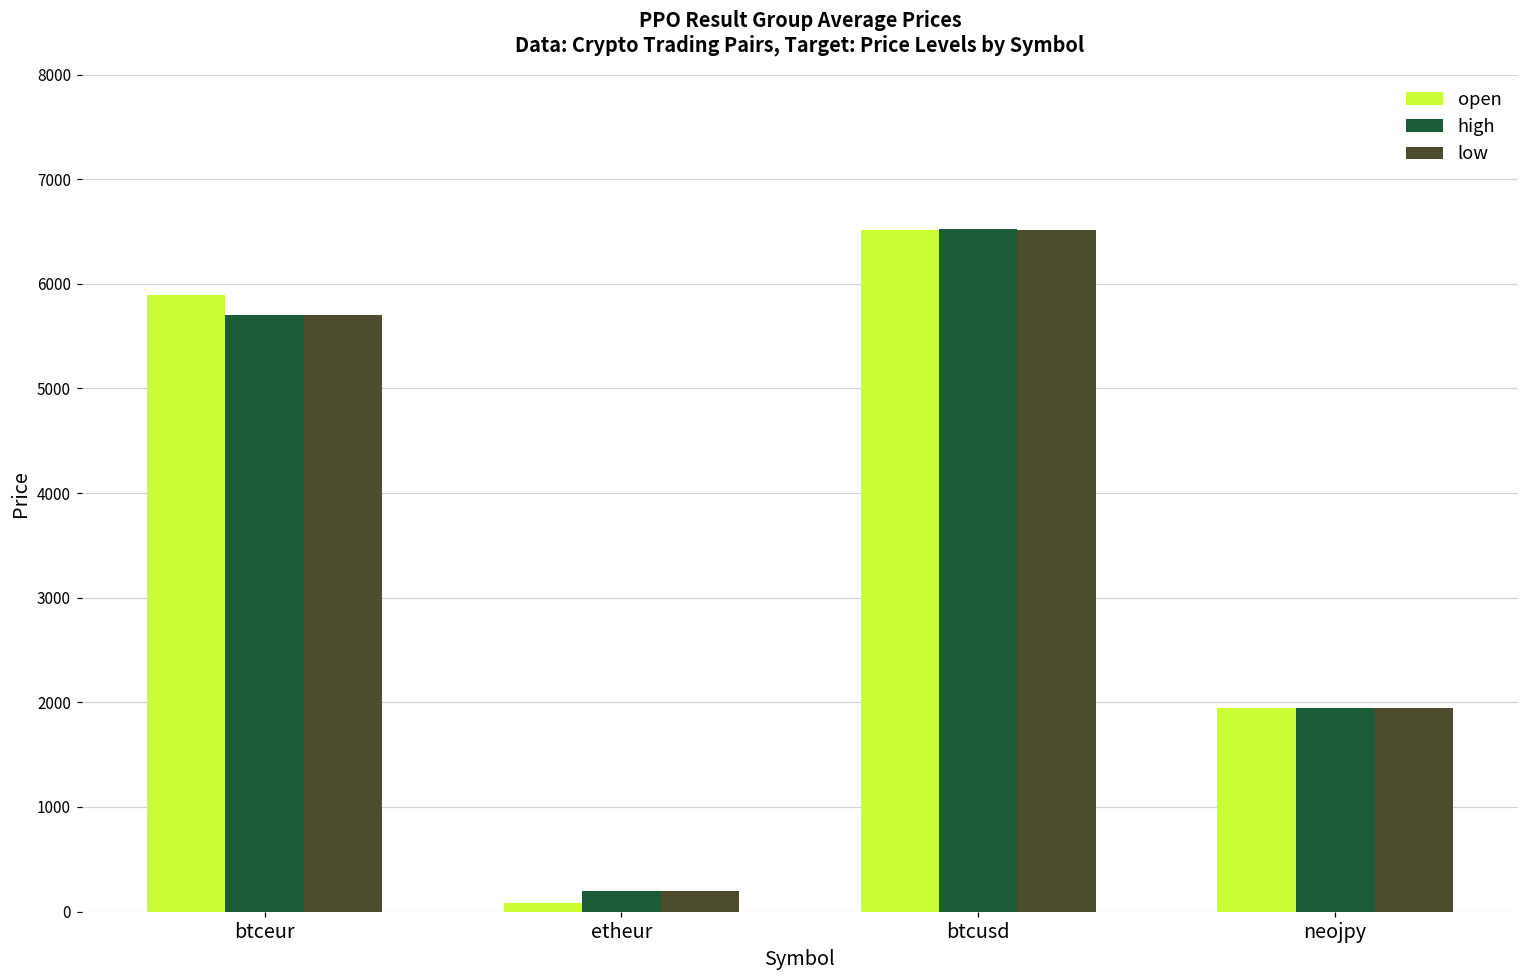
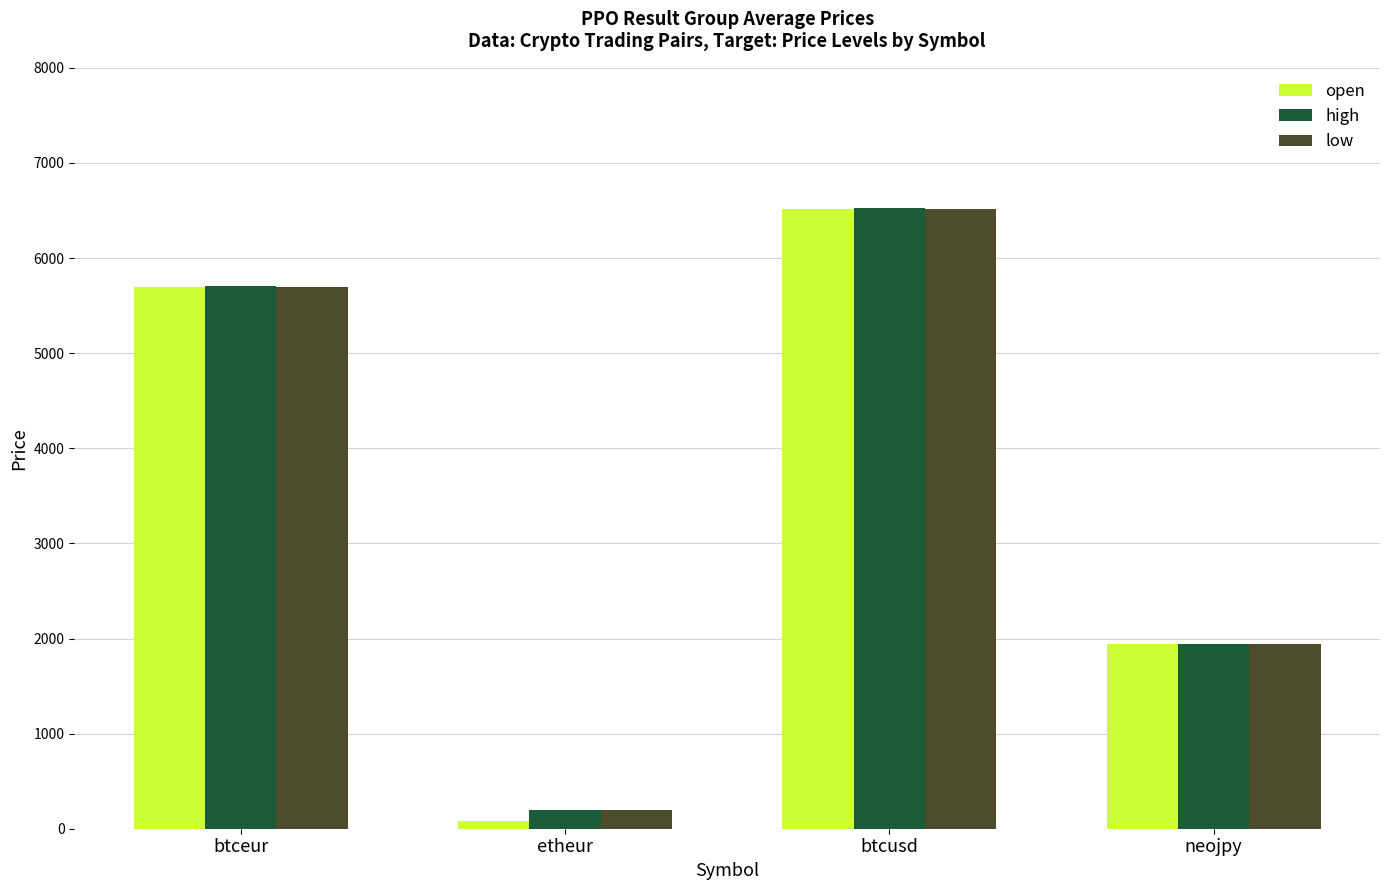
open, btceur: 5900 -> 5700
